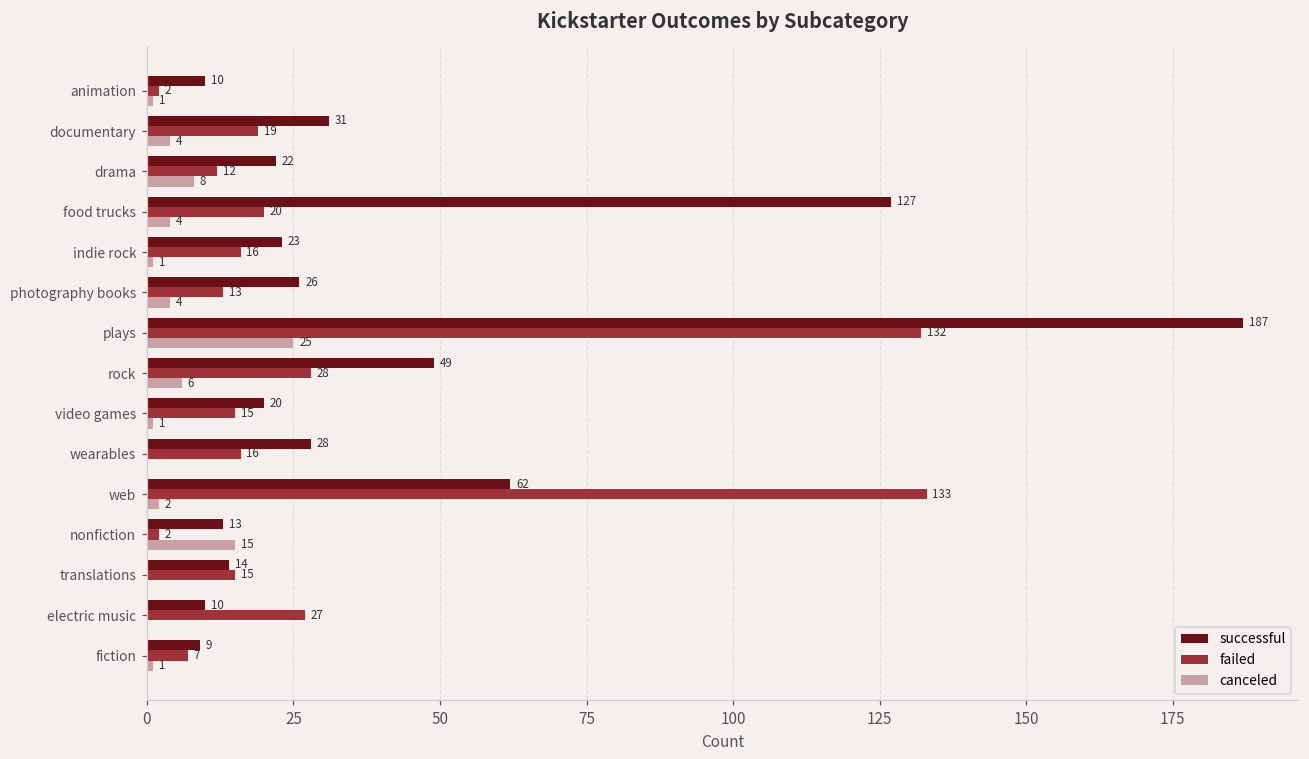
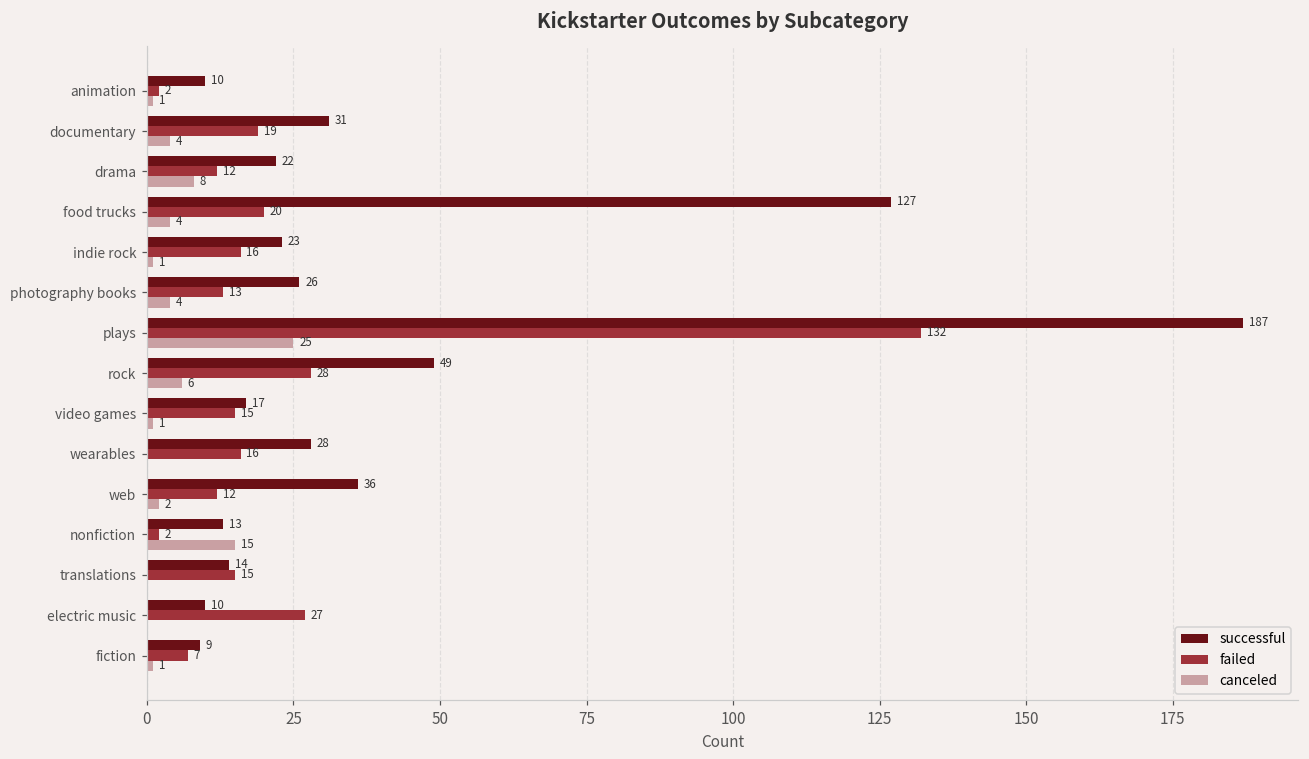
successful, video games: 20 -> 17
successful, web: 62 -> 36
failed, web: 133 -> 12
